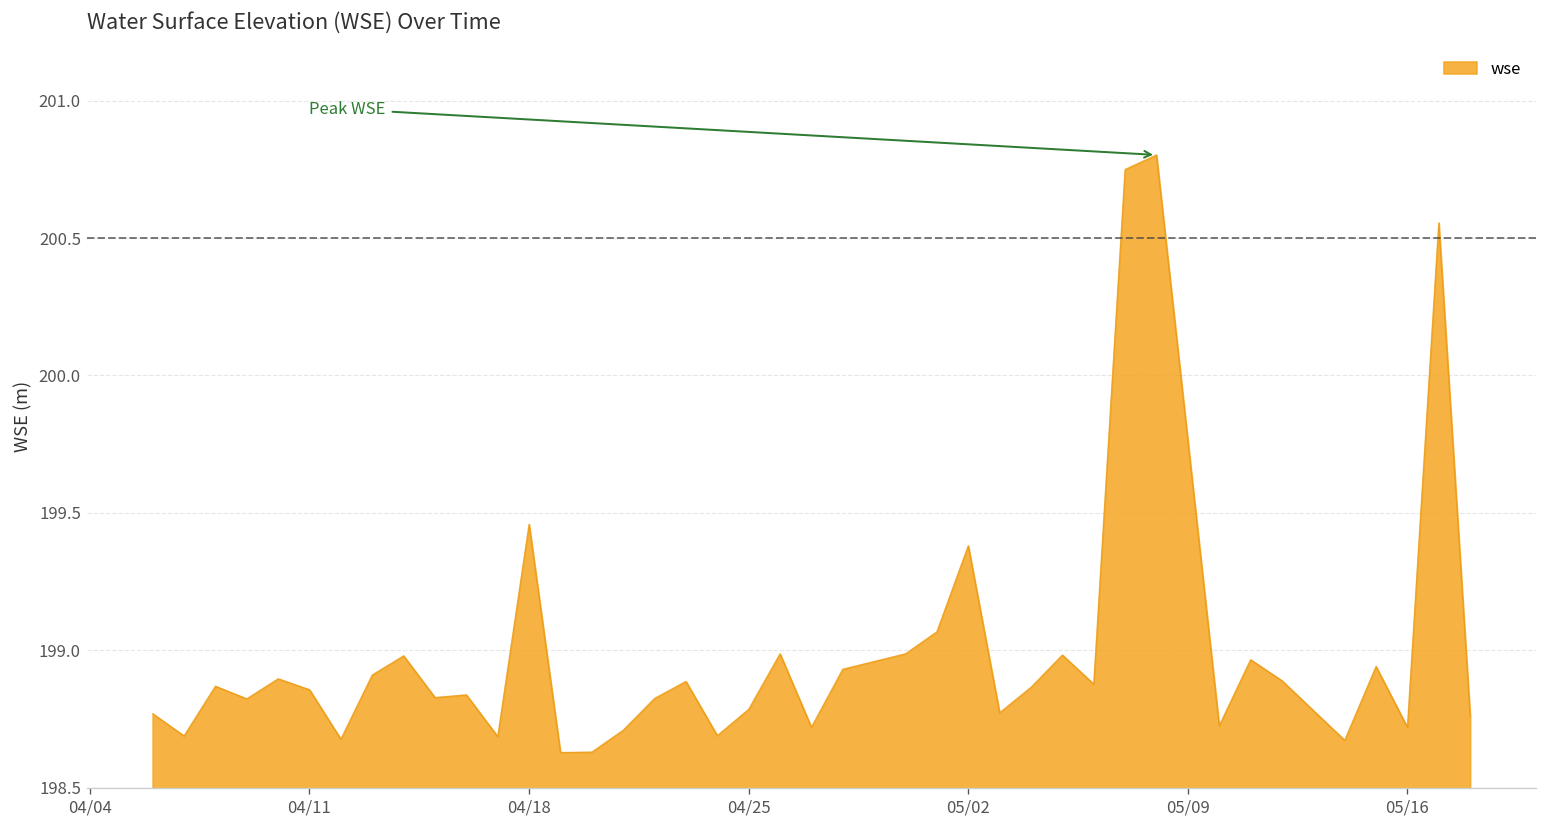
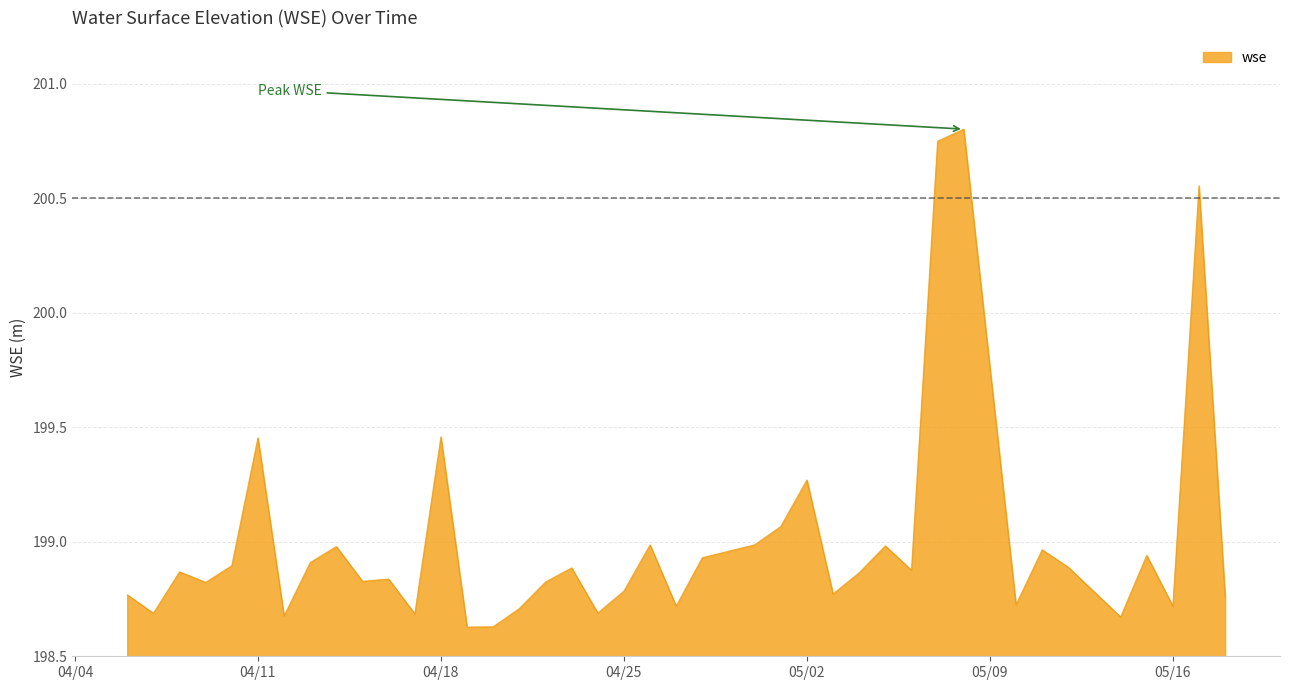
04/11: 198.86 -> 199.45
05/02: 199.38 -> 199.27
